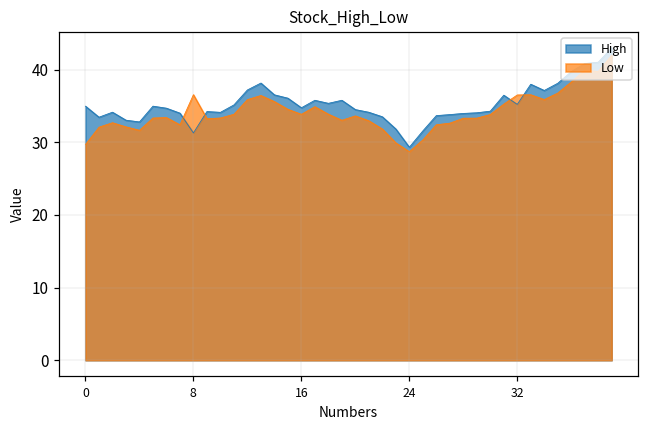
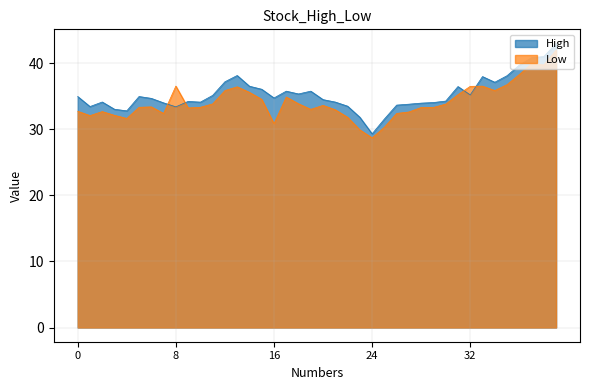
Low, 0: 30 -> 33
High, 8: 31 -> 33
Low, 16: 34 -> 31
